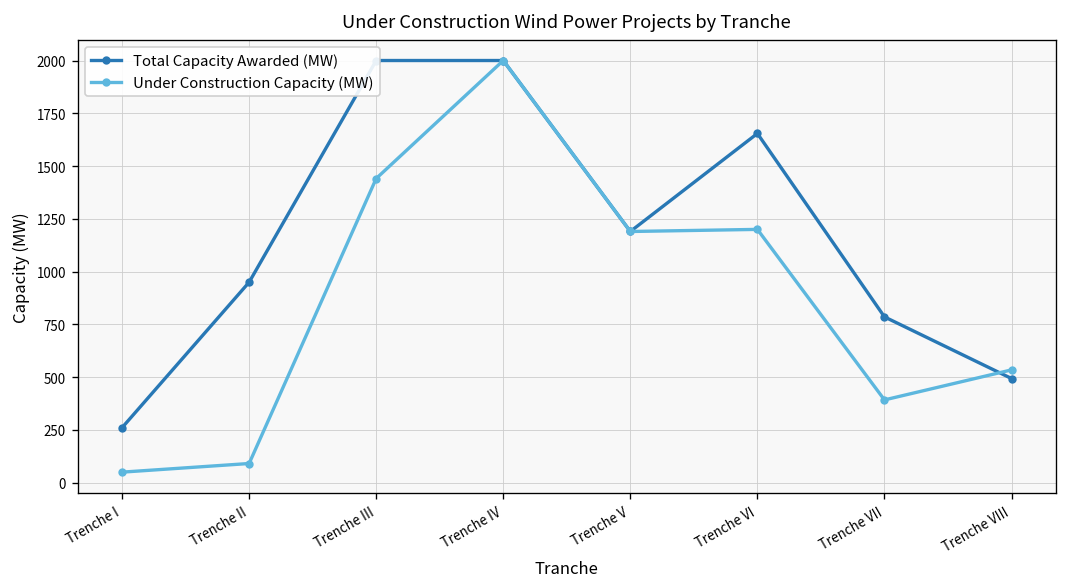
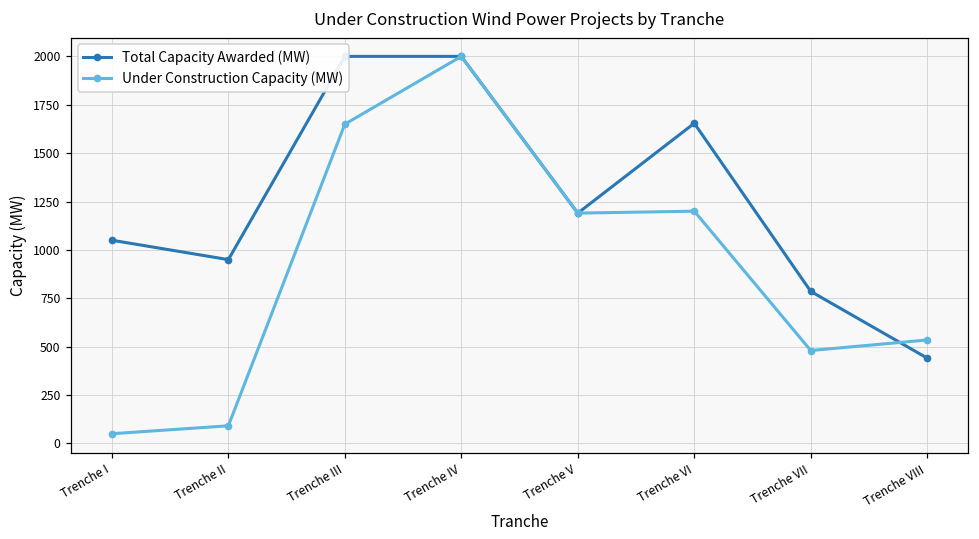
Total Capacity Awarded (MW), Trenche I: 260 -> 1050
Under Construction Capacity (MW), Trenche III: 1440 -> 1650
Under Construction Capacity (MW), Trenche VII: 390 -> 480
Total Capacity Awarded (MW), Trenche VIII: 490 -> 440
